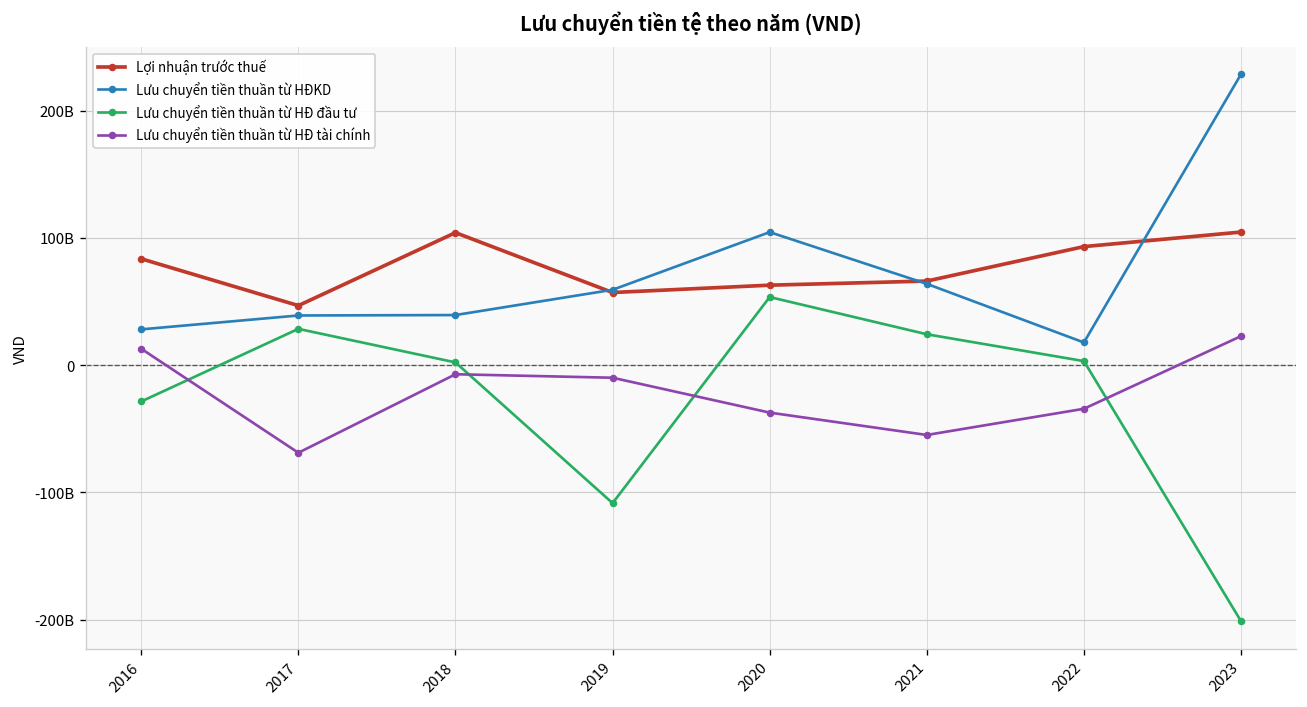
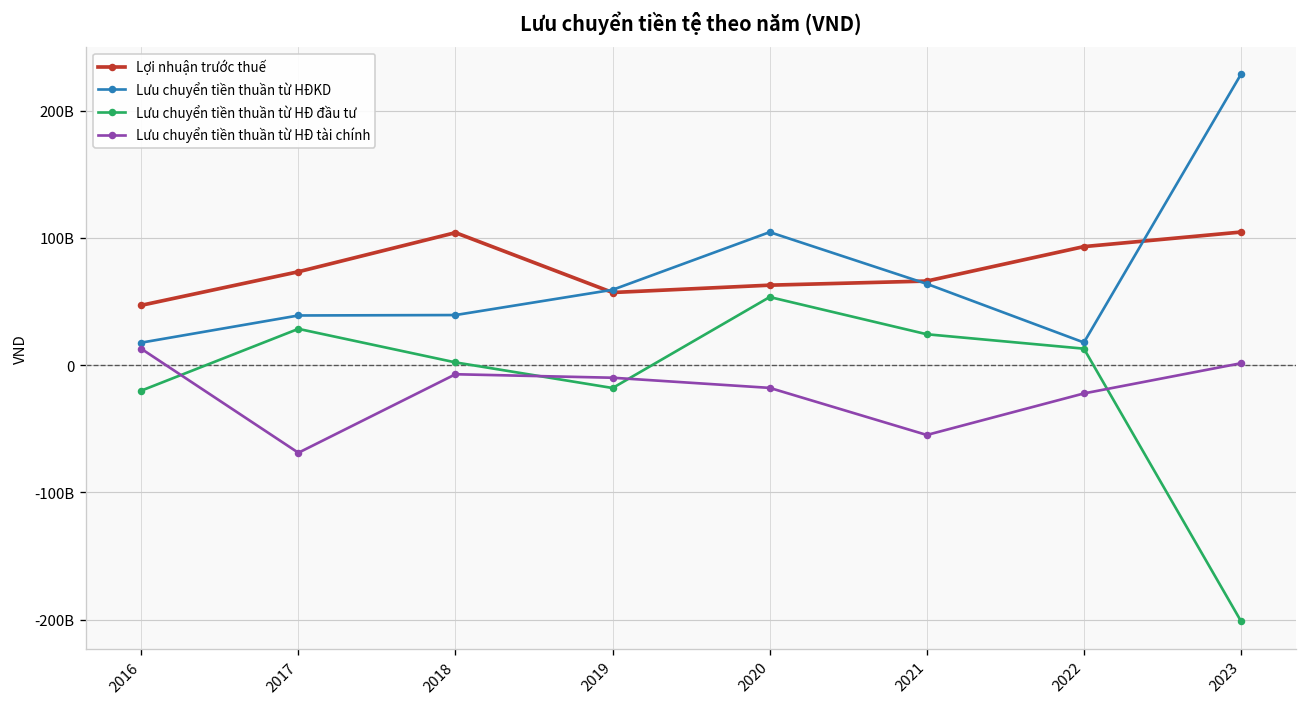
Lợi nhuận trước thuế, 2016: 84000000000 -> 47000000000
Lưu chuyển tiền thuần từ HĐKD, 2016: 28000000000 -> 18000000000
Lưu chuyển tiền thuần từ HĐ đầu tư, 2016: -29000000000 -> -20000000000
Lợi nhuận trước thuế, 2017: 47000000000 -> 73000000000
Lưu chuyển tiền thuần từ HĐ đầu tư, 2019: -108000000000 -> -18000000000
Lưu chuyển tiền thuần từ HĐ tài chính, 2020: -37000000000 -> -18000000000
Lưu chuyển tiền thuần từ HĐ đầu tư, 2022: 3000000000 -> 13000000000
Lưu chuyển tiền thuần từ HĐ tài chính, 2022: -34000000000 -> -22000000000
Lưu chuyển tiền thuần từ HĐ tài chính, 2023: 23000000000 -> 2000000000
